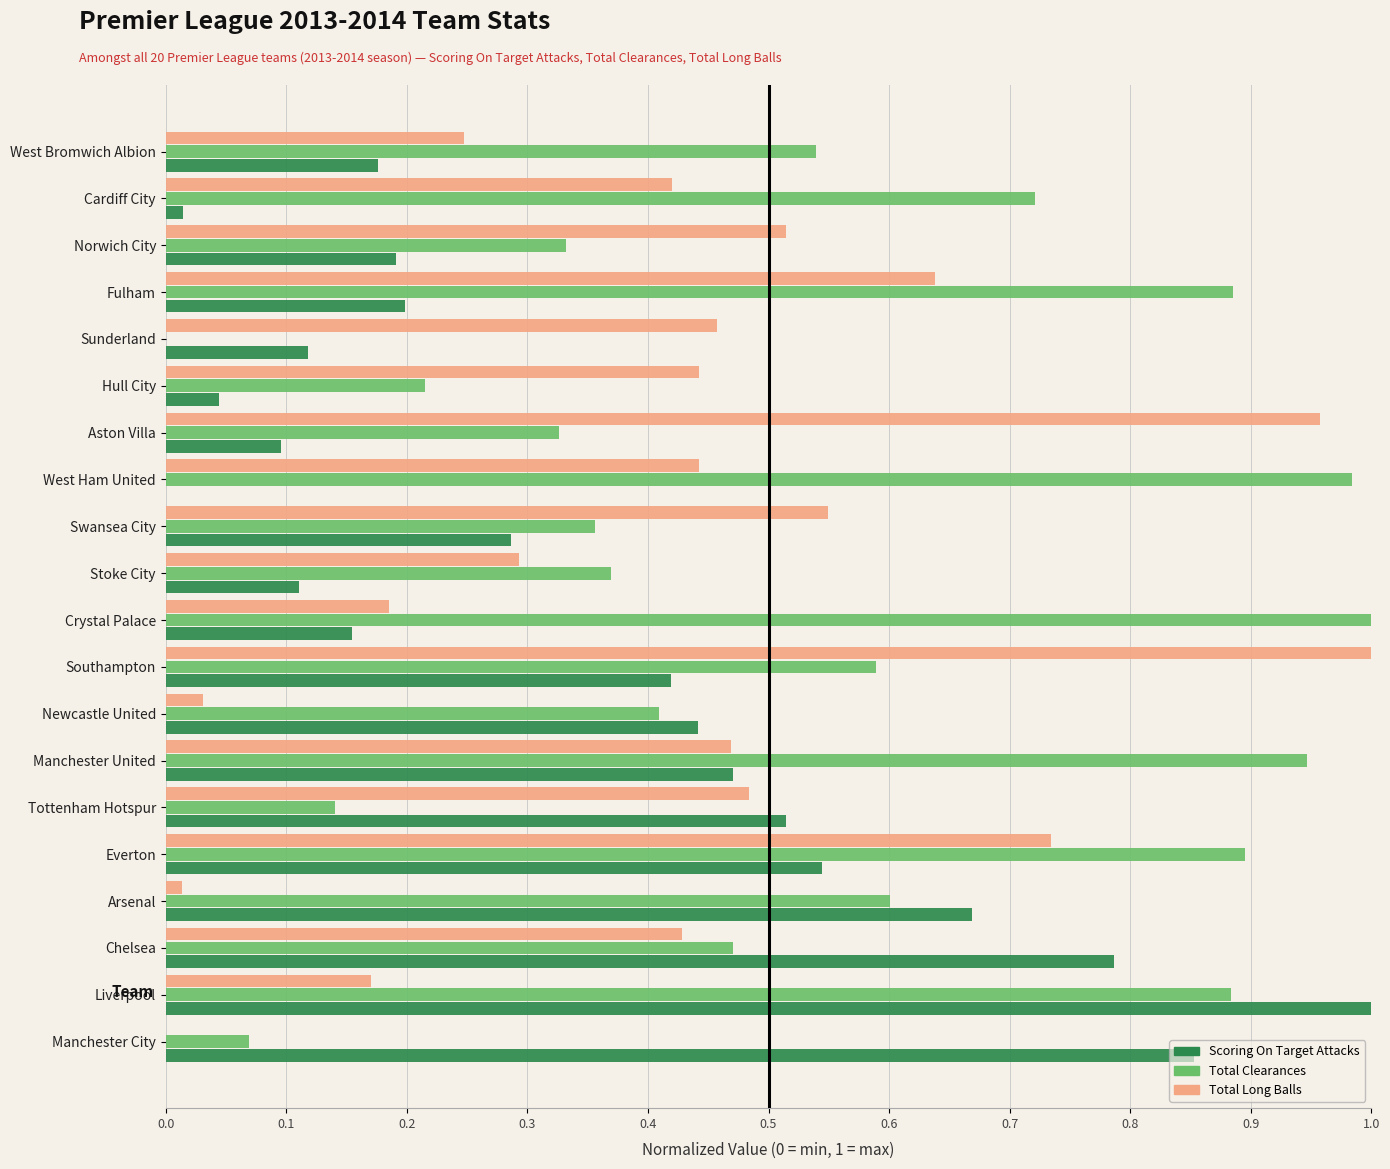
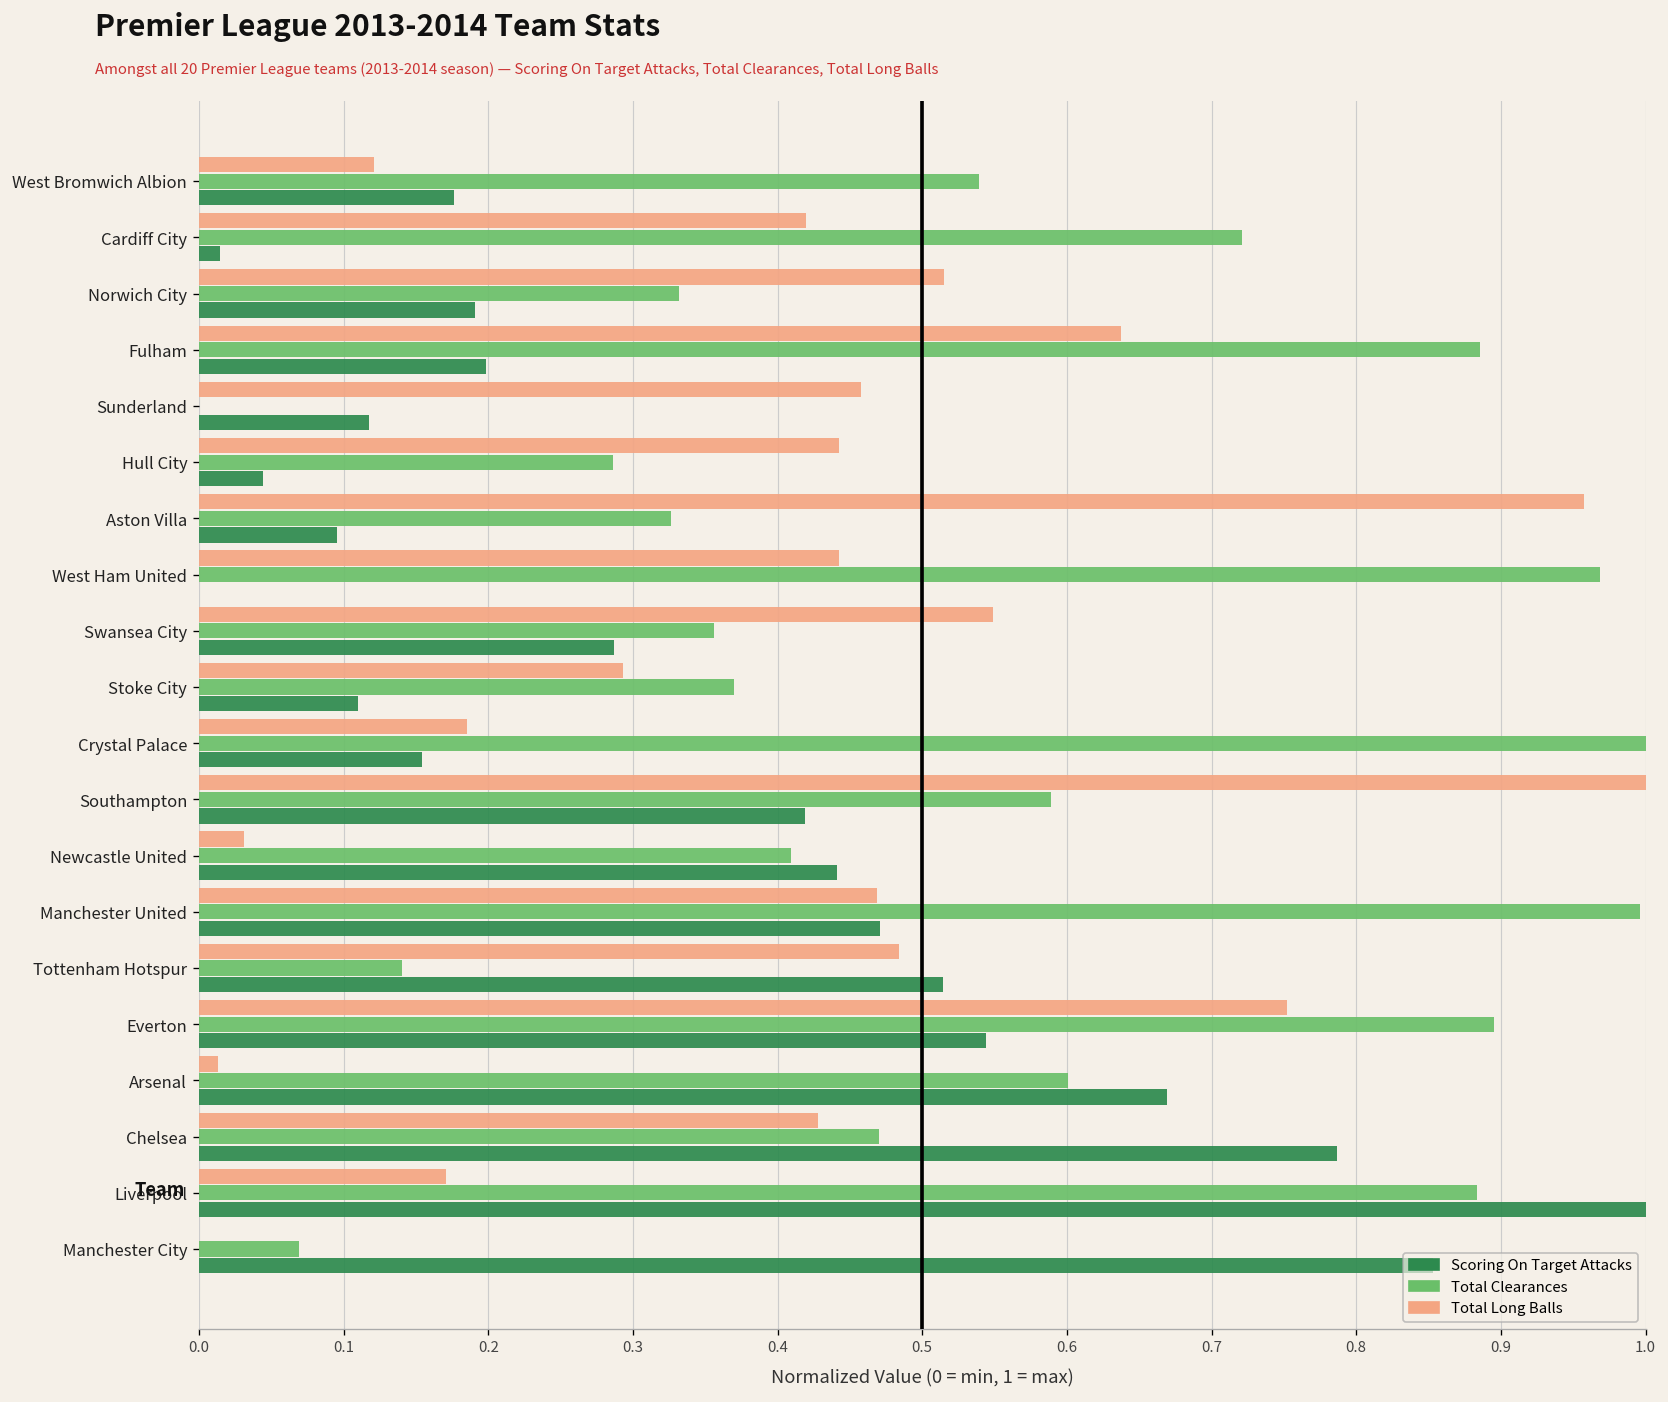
Total Long Balls, West Bromwich Albion: 0.248 -> 0.121
Total Clearances, Hull City: 0.215 -> 0.287
Total Clearances, West Ham United: 0.984 -> 0.968
Total Clearances, Manchester United: 0.947 -> 0.996
Total Long Balls, Everton: 0.734 -> 0.752
